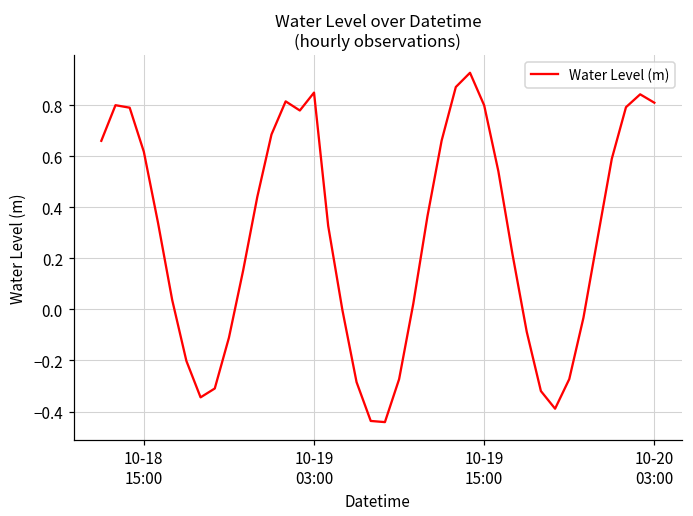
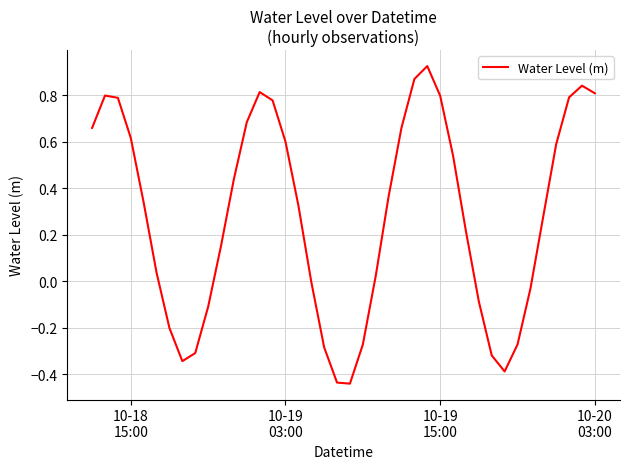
10-19 03:00: 0.85 -> 0.60
